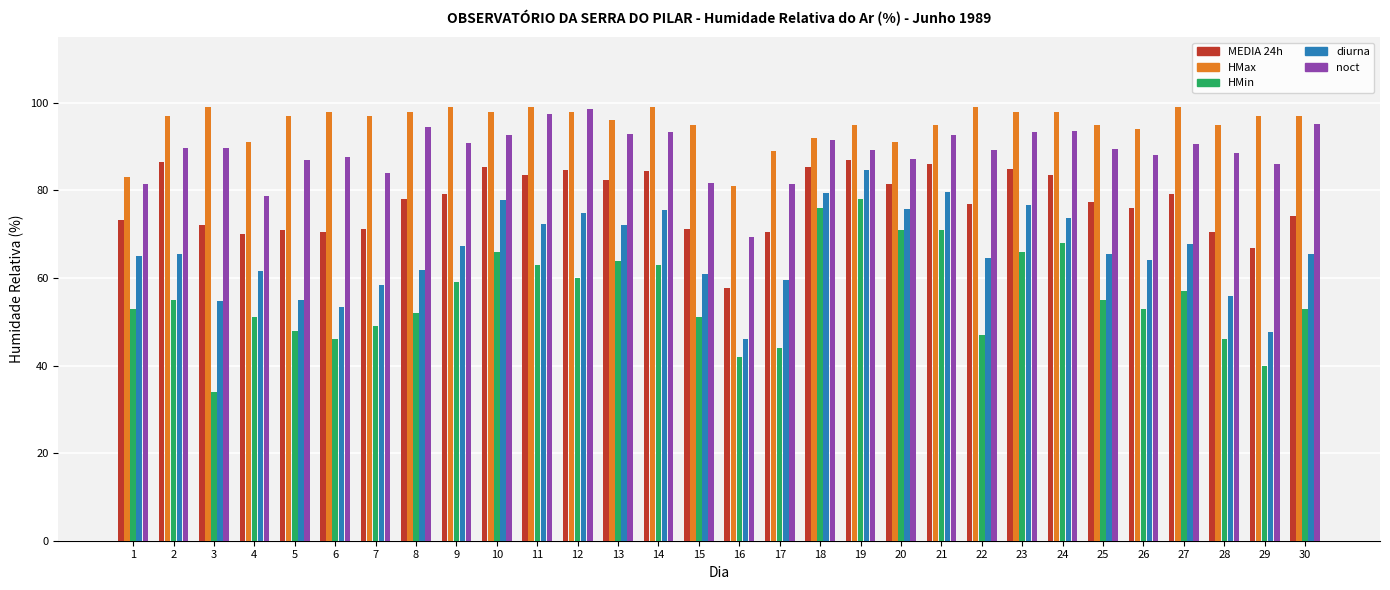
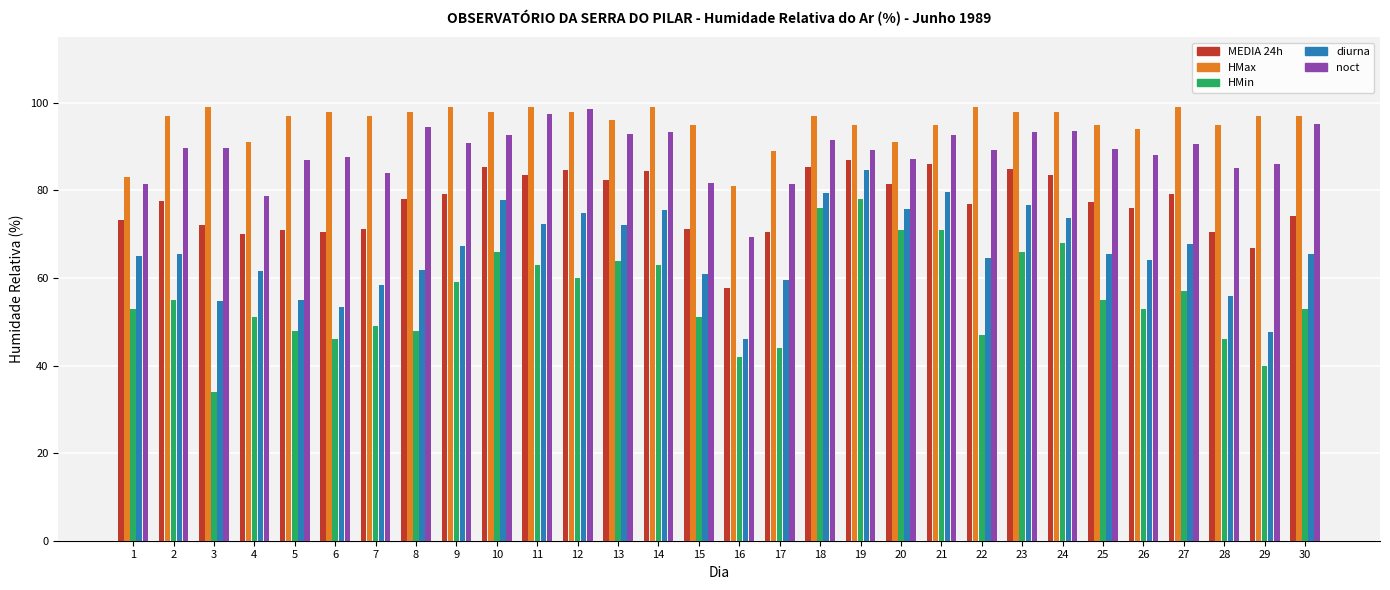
MEDIA 24h, 2: 86 -> 78
HMin, 8: 52 -> 48
HMax, 18: 92 -> 97
noct, 28: 89 -> 85
